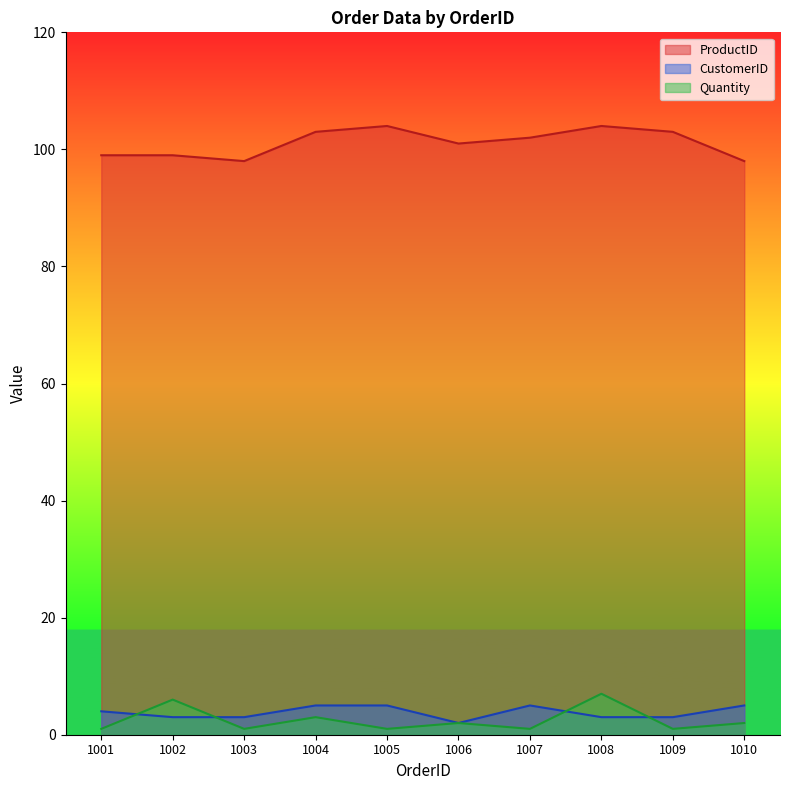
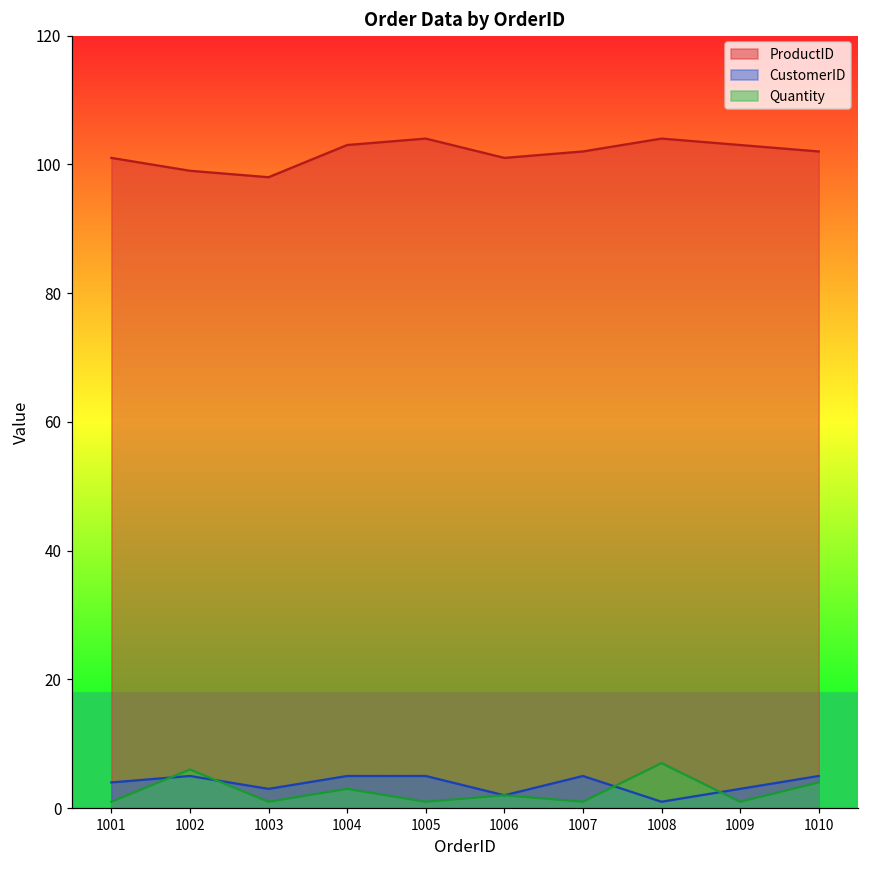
ProductID, 1001: 99 -> 101
CustomerID, 1002: 3 -> 5
CustomerID, 1008: 3 -> 1
ProductID, 1010: 98 -> 102
Quantity, 1010: 2 -> 4
